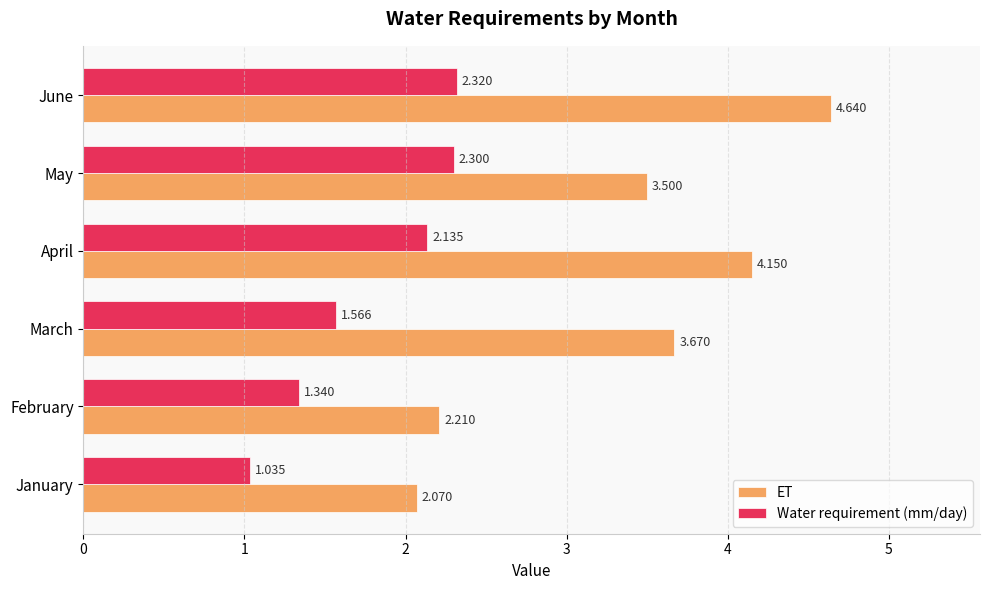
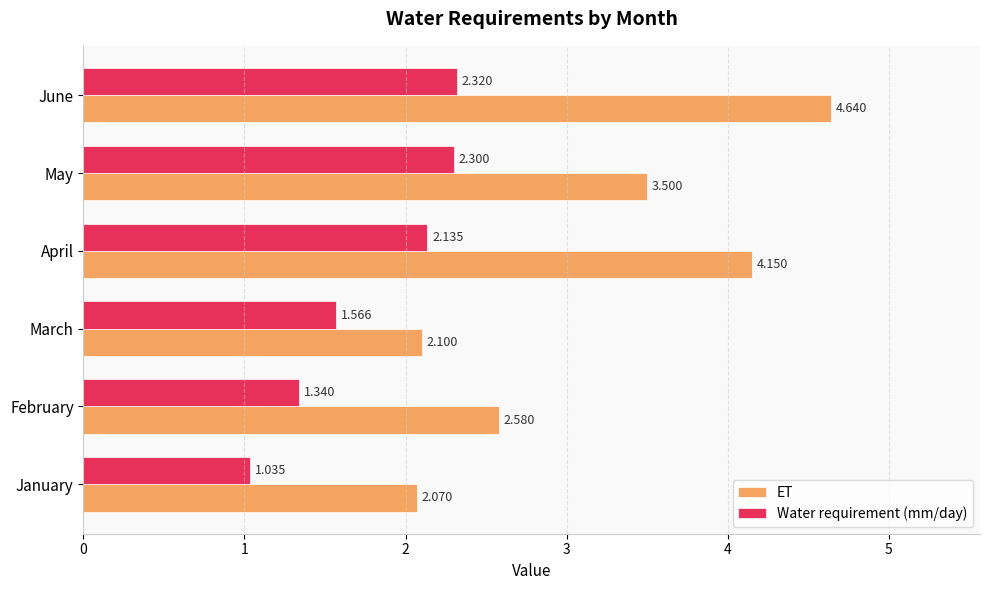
ET, March: 3.670 -> 2.100
ET, February: 2.210 -> 2.580
